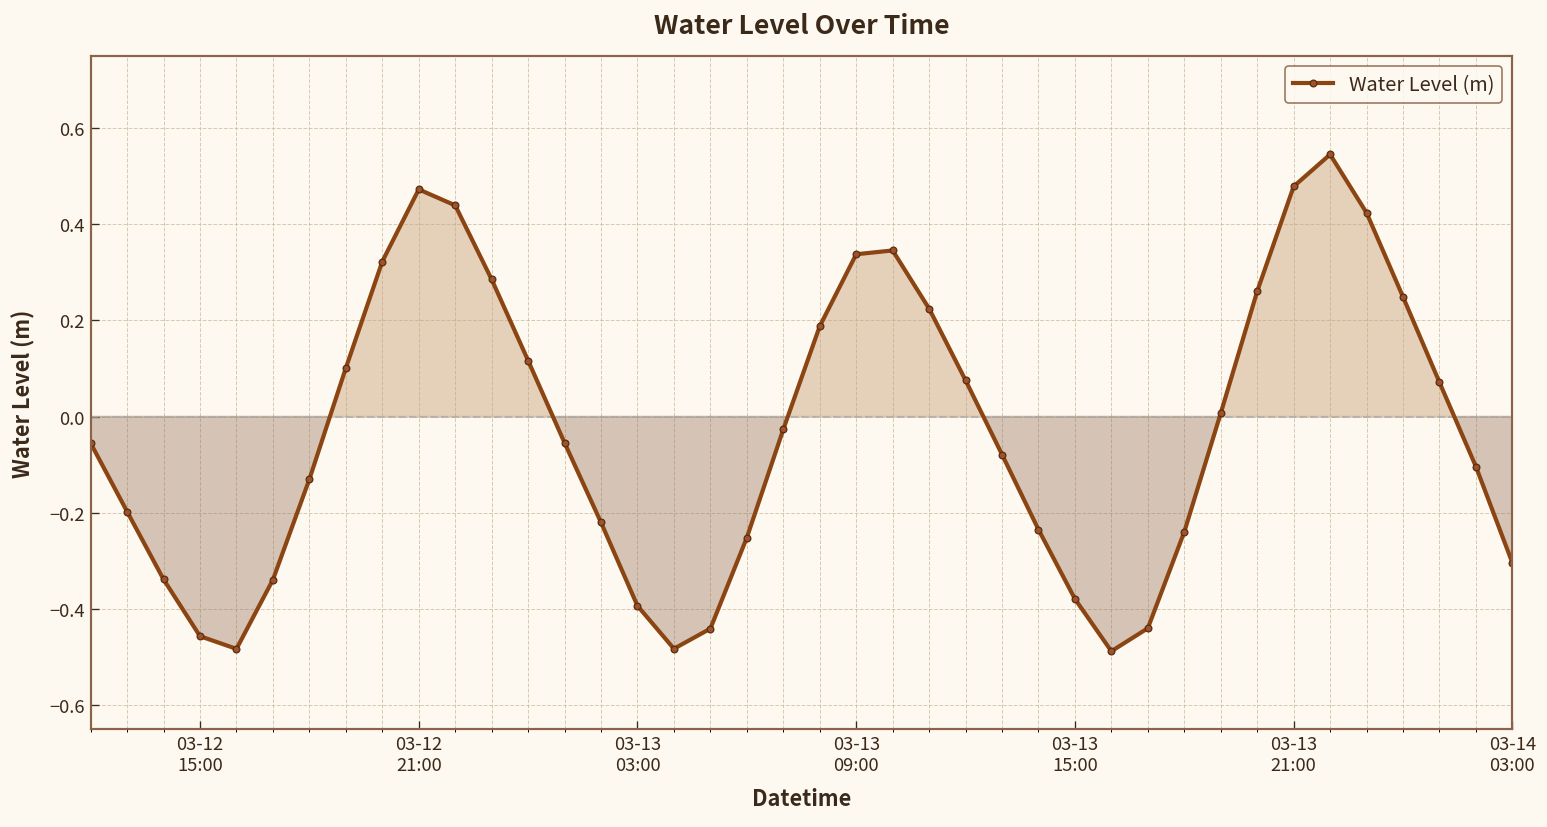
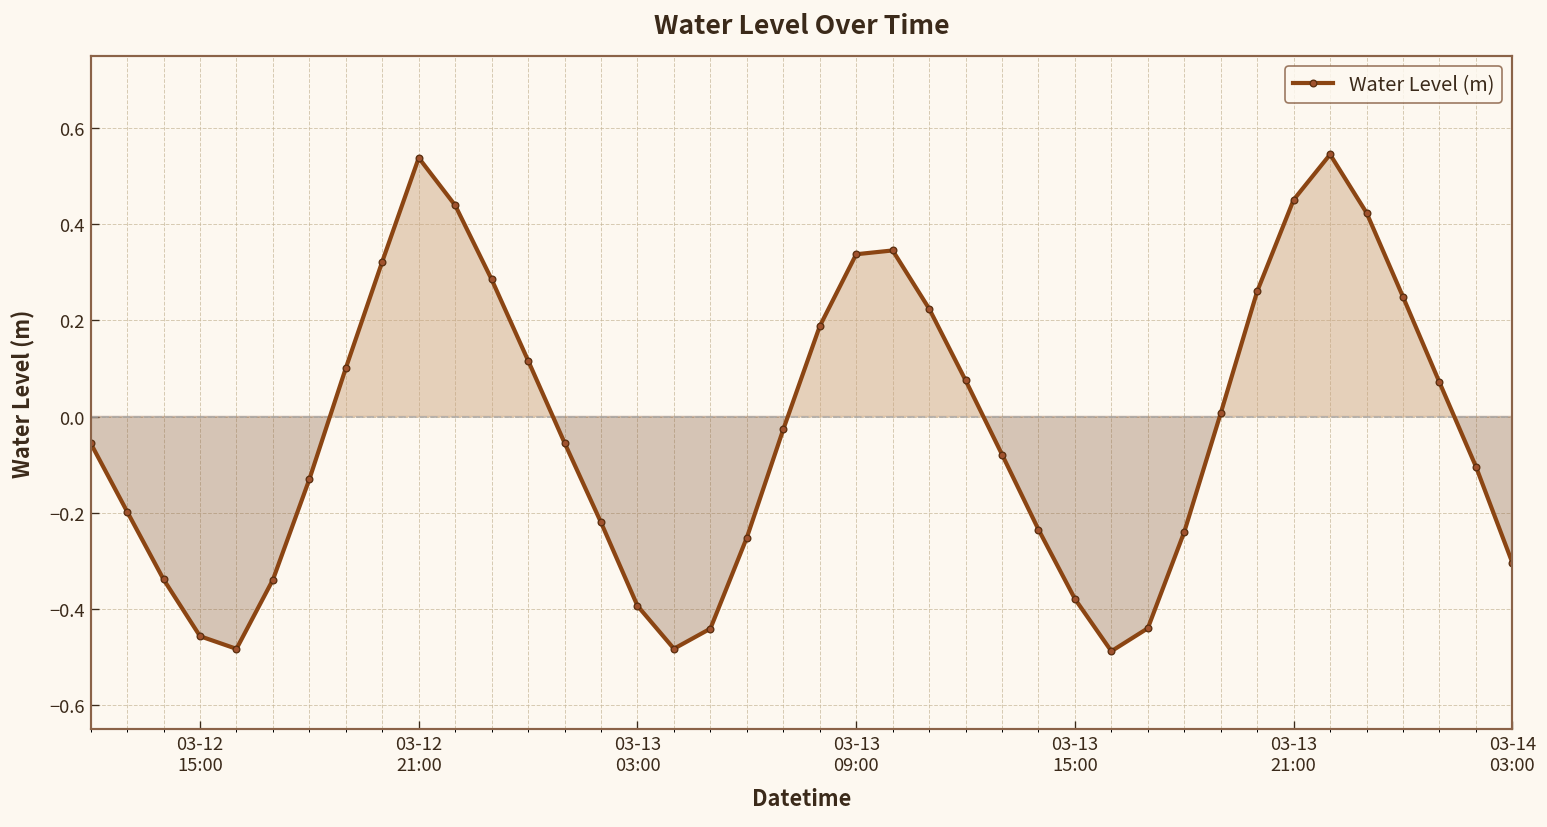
03-12 21:00: 0.47 -> 0.54
03-13 21:00: 0.48 -> 0.45
